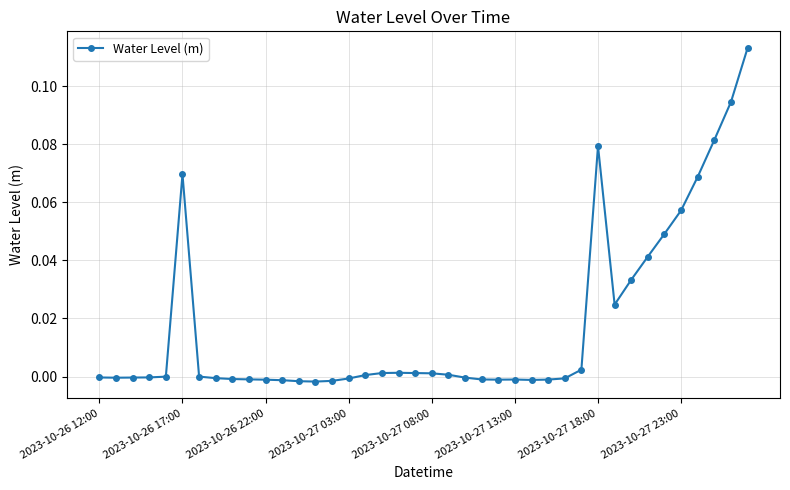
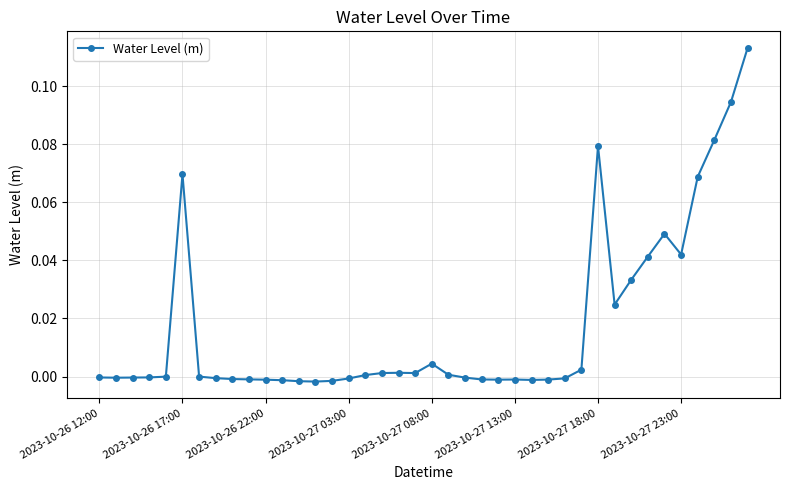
2023-10-27 08:00: 0.001 -> 0.004
2023-10-27 23:00: 0.057 -> 0.042
